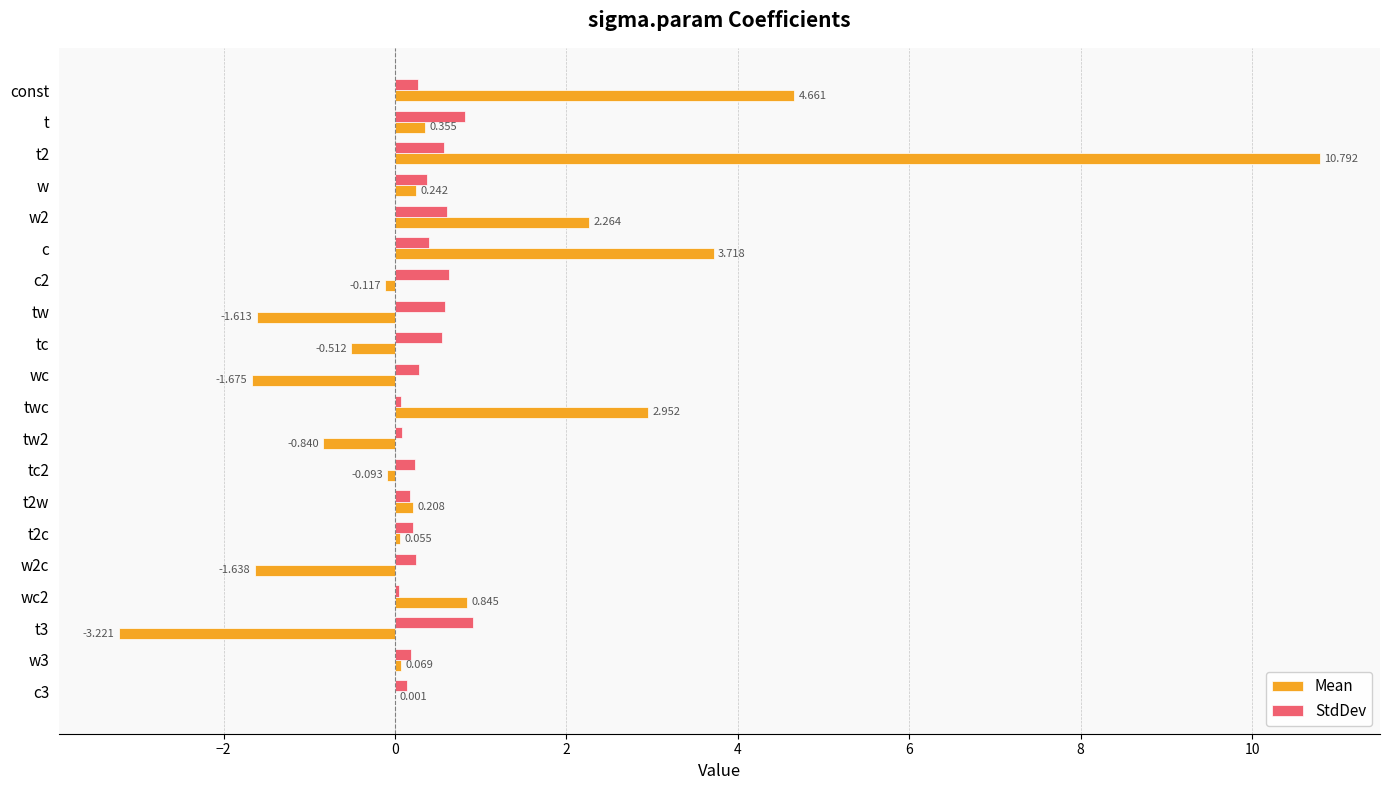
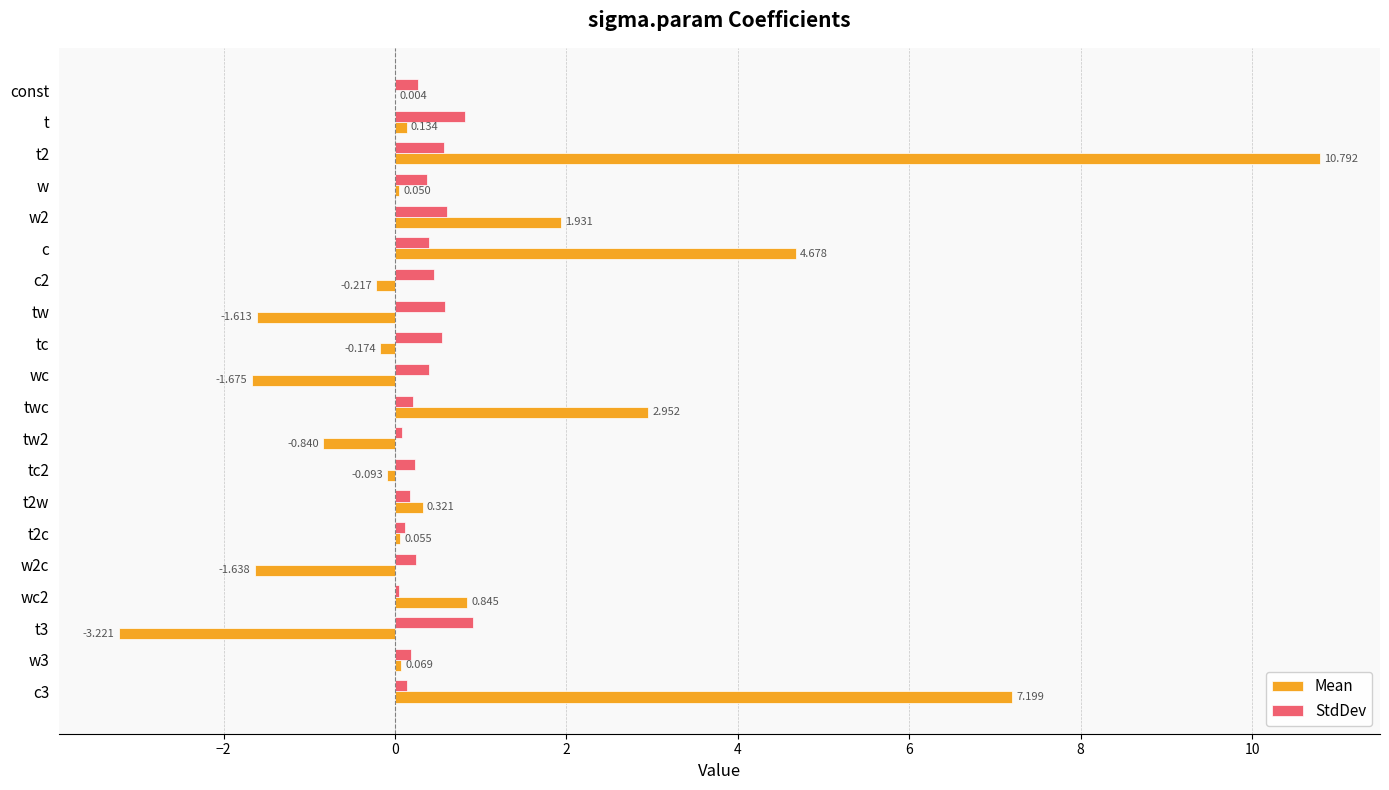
Mean, const: 4.661 -> 0.004
Mean, t: 0.355 -> 0.134
Mean, w: 0.242 -> 0.050
Mean, w2: 2.264 -> 1.931
Mean, c: 3.718 -> 4.678
StdDev, c2: 0.6 -> 0.4
Mean, c2: -0.117 -> -0.217
Mean, tc: -0.512 -> -0.174
StdDev, wc: 0.3 -> 0.4
StdDev, twc: 0.1 -> 0.2
Mean, t2w: 0.208 -> 0.321
StdDev, t2c: 0.2 -> 0.1
Mean, c3: 0.001 -> 7.199
